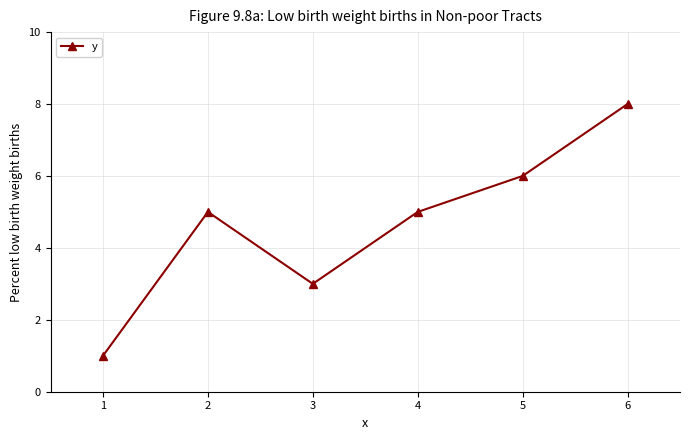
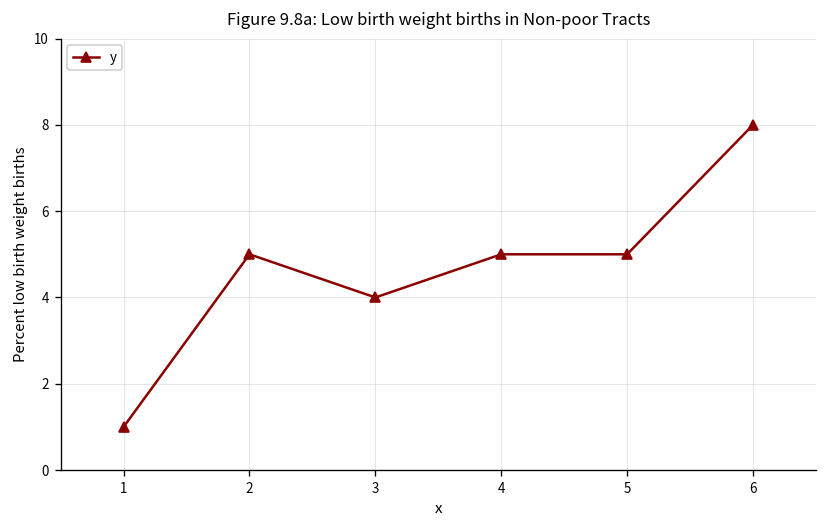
3: 3 -> 4
5: 6 -> 5
